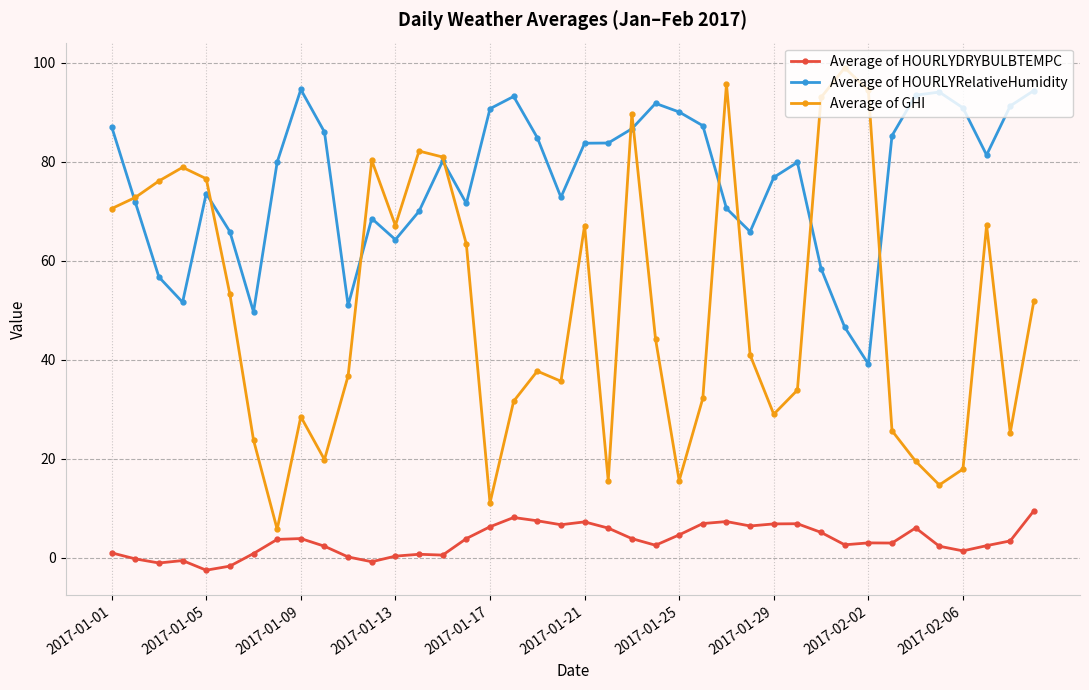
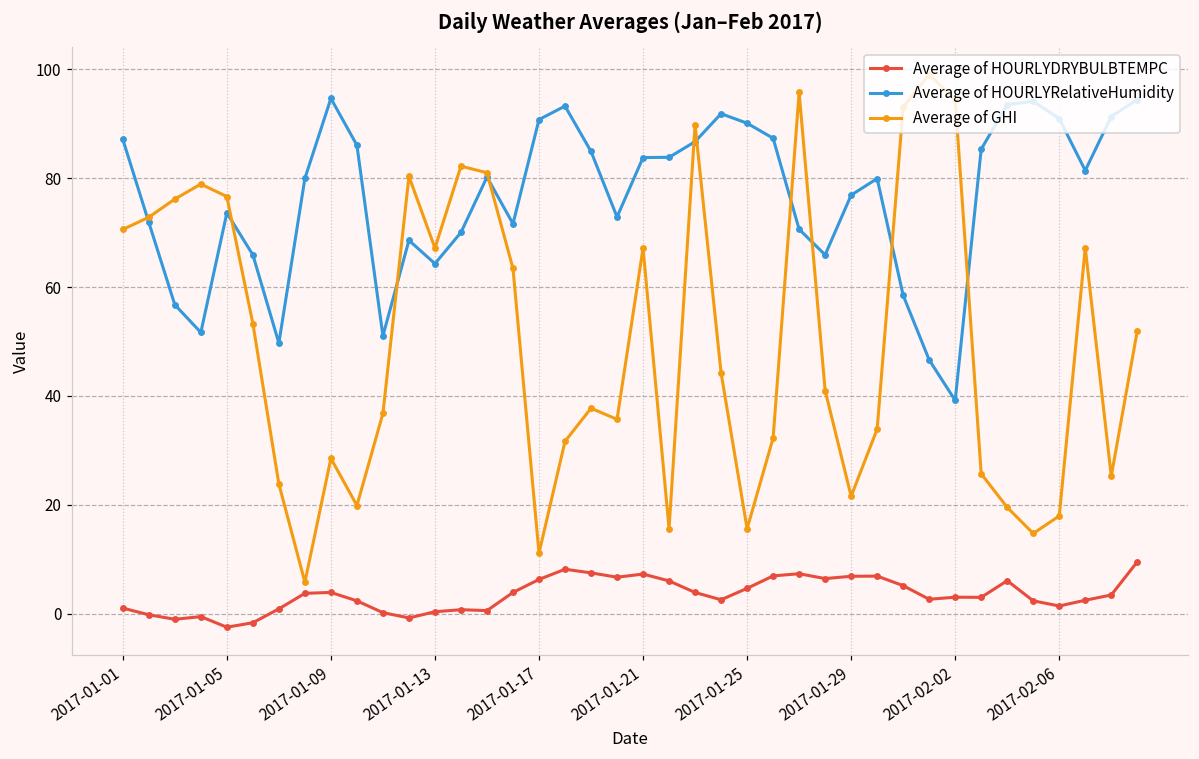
Average of GHI, 2017-01-29: 29 -> 22
